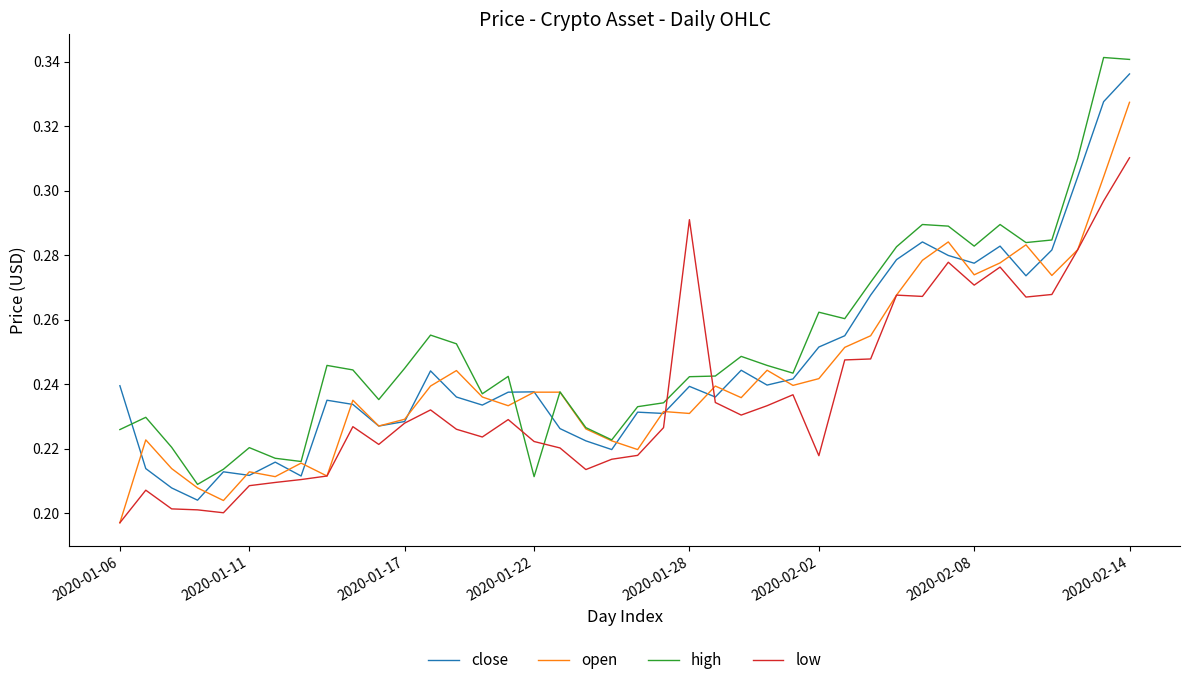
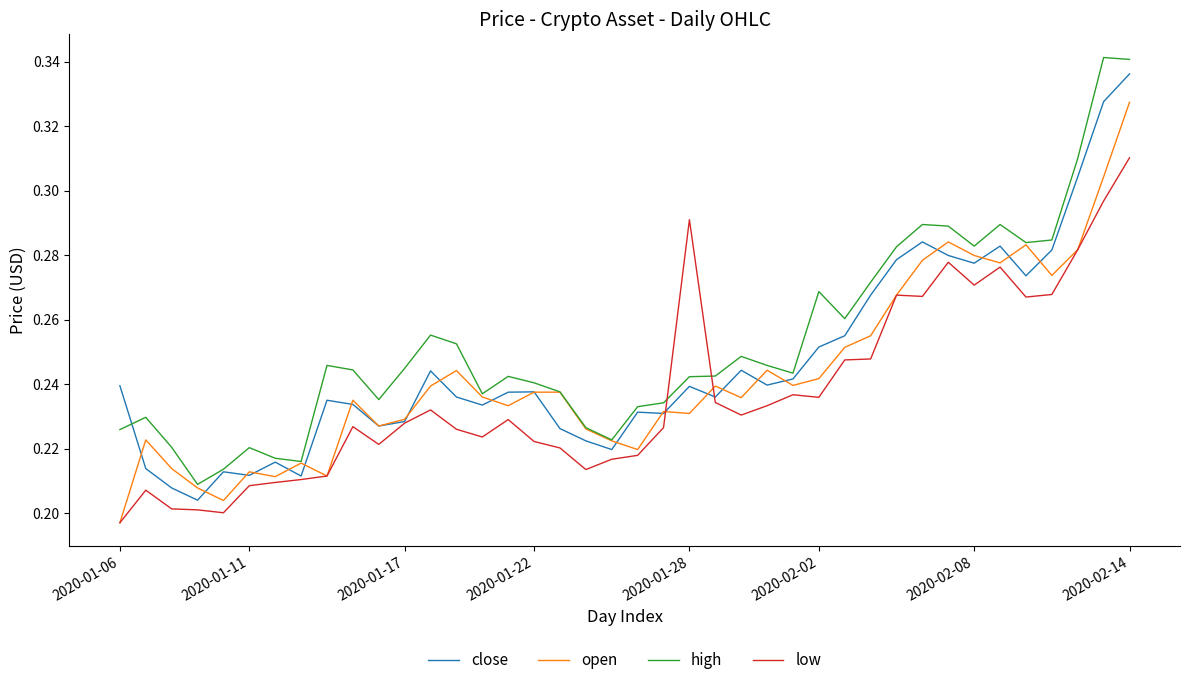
high, 2020-01-22: 0.211 -> 0.240
high, 2020-02-02: 0.262 -> 0.269
low, 2020-02-02: 0.218 -> 0.236
open, 2020-02-08: 0.274 -> 0.280
